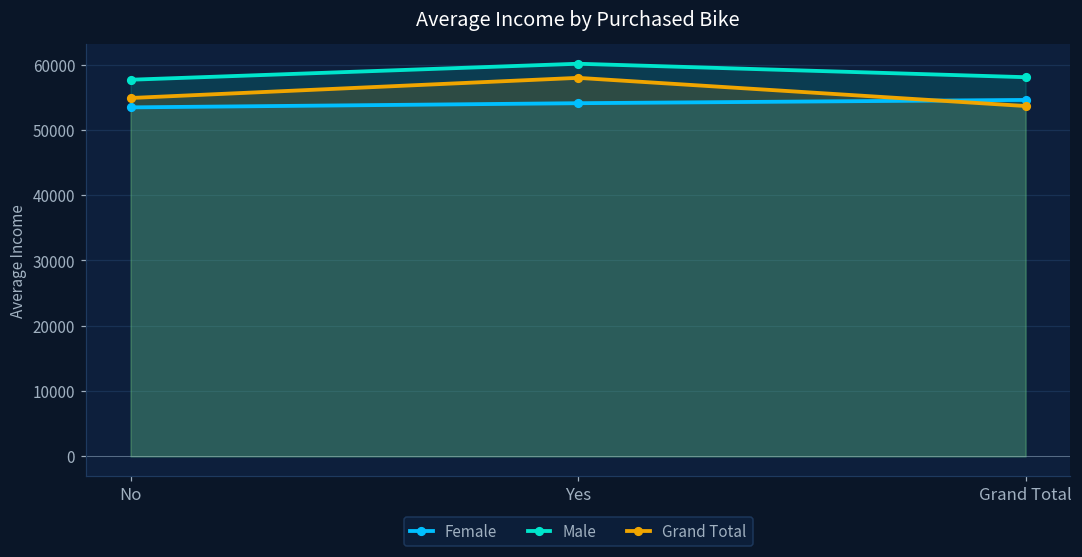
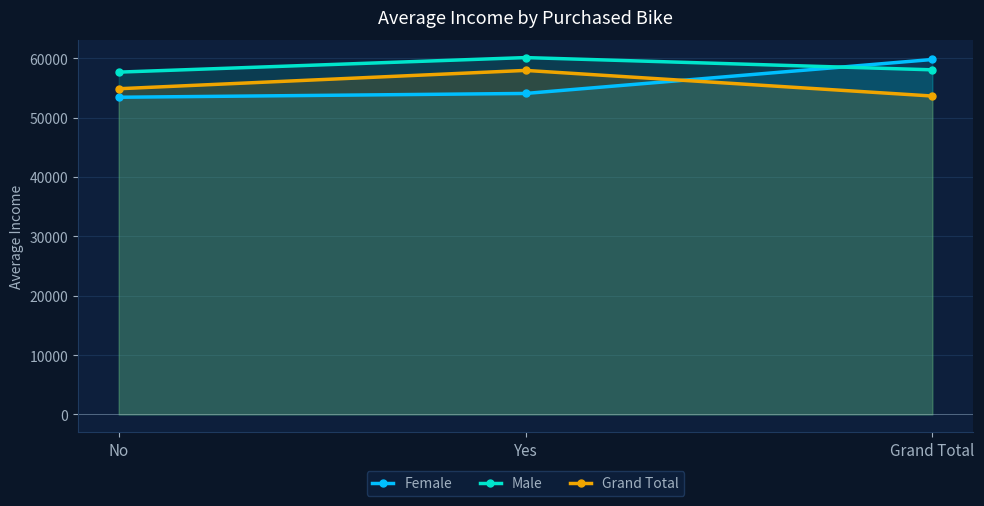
Female, Grand Total: 55000 -> 60000
